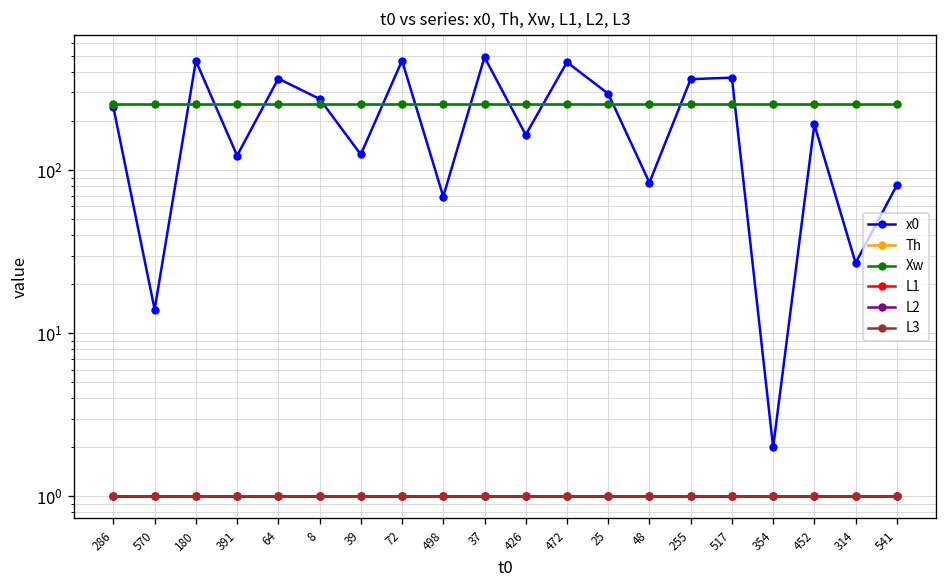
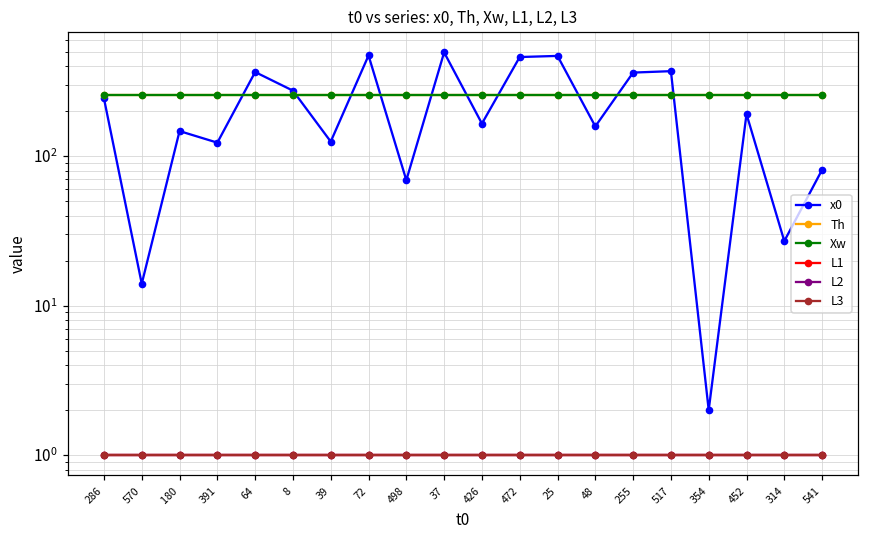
x0, 180: 470 -> 150
x0, 25: 300 -> 470
x0, 48: 80 -> 160
